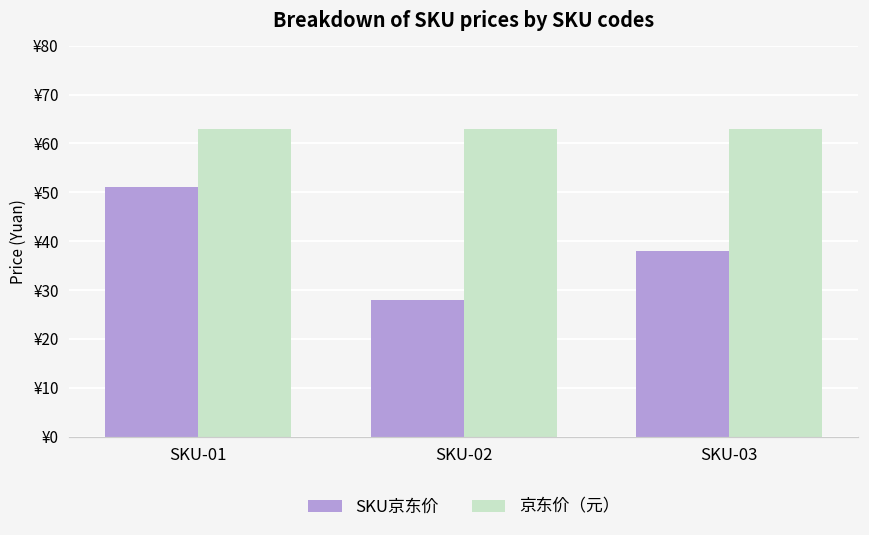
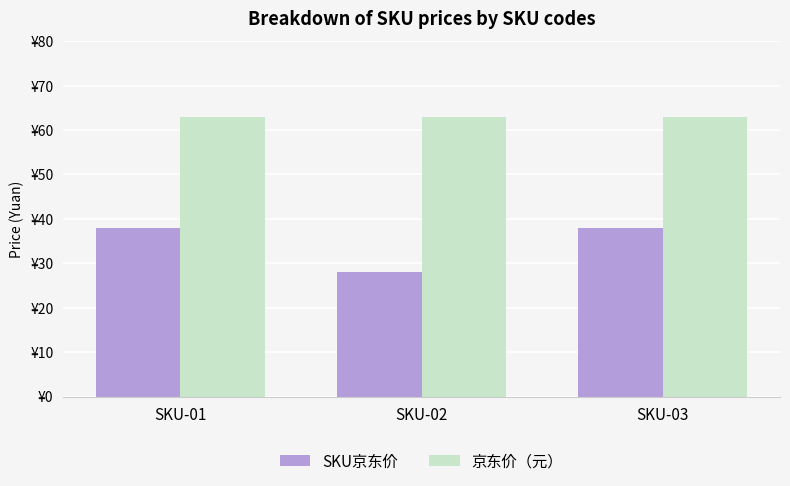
SKU京东价, SKU-01: ¥51 -> ¥38
